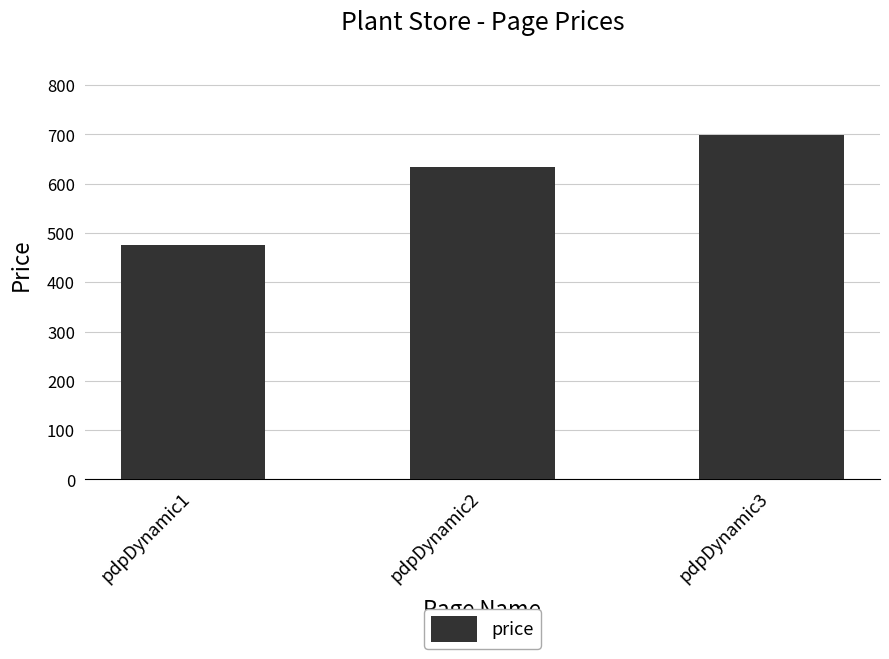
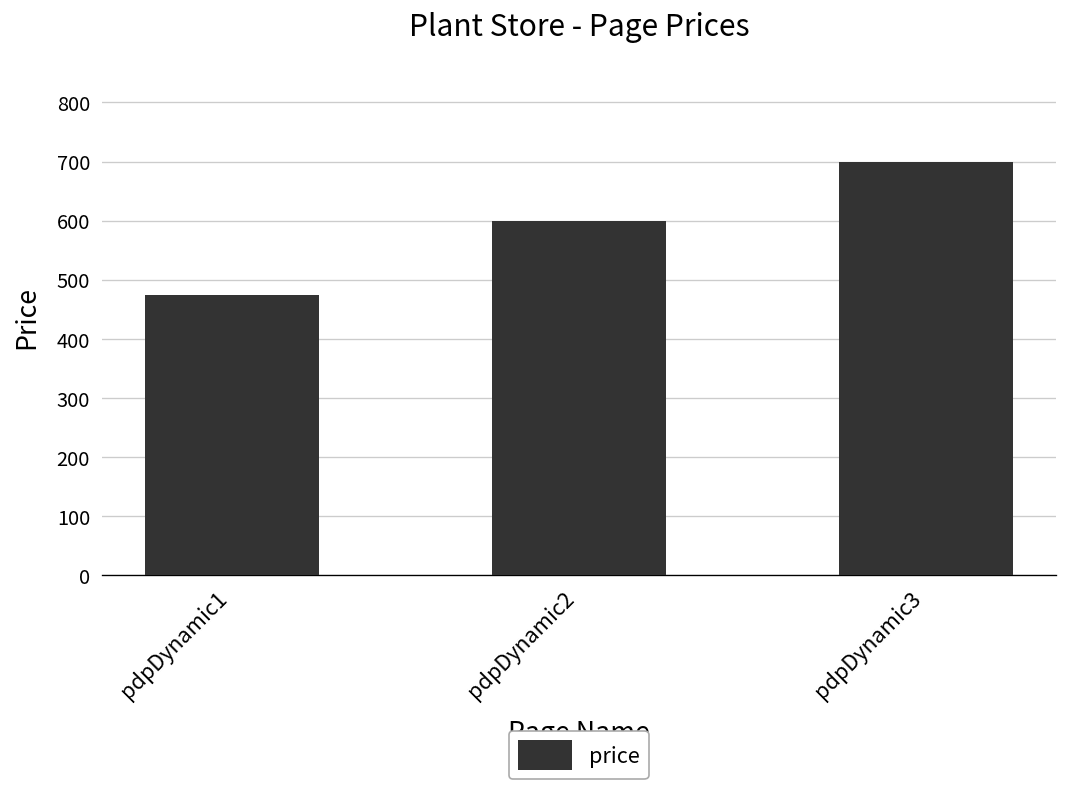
pdpDynamic2: 630 -> 600
